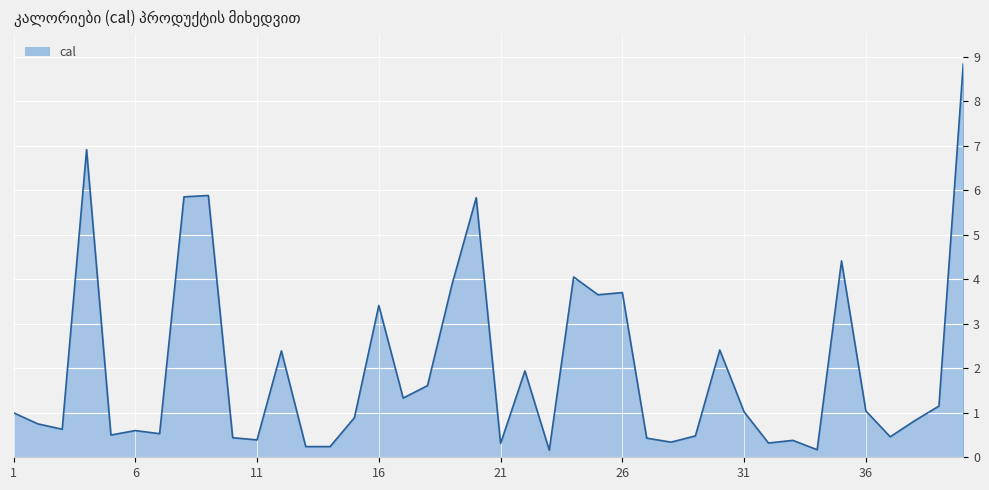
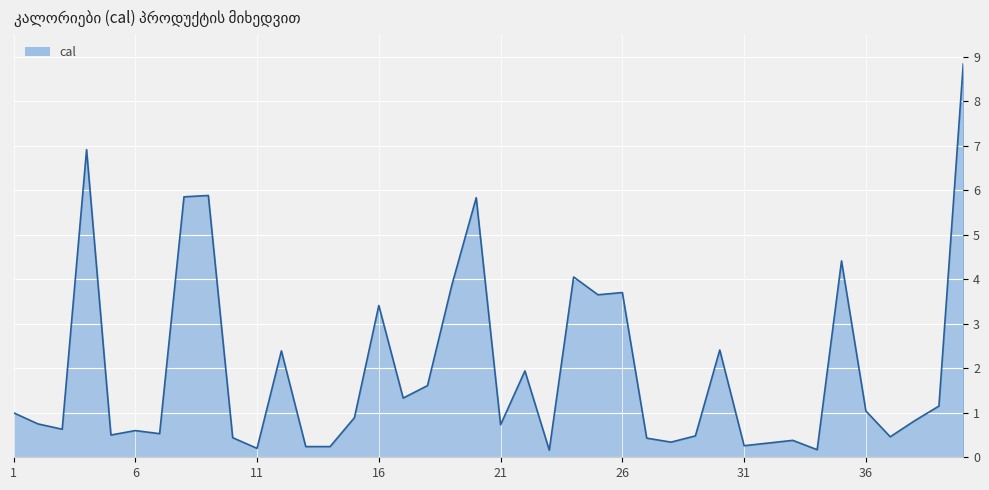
11: 0.4 -> 0.2
21: 0.3 -> 0.7
31: 1.0 -> 0.3
